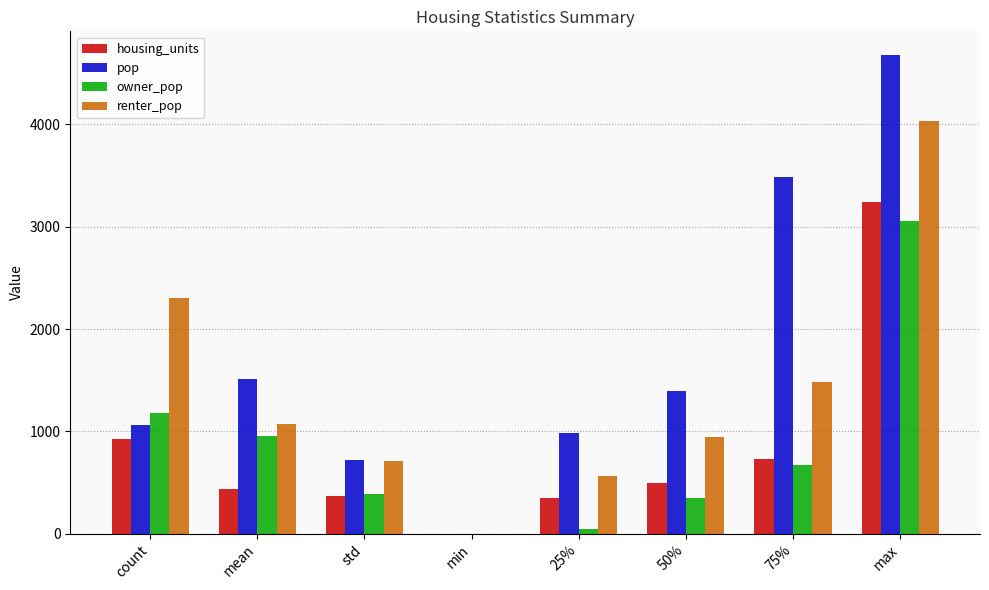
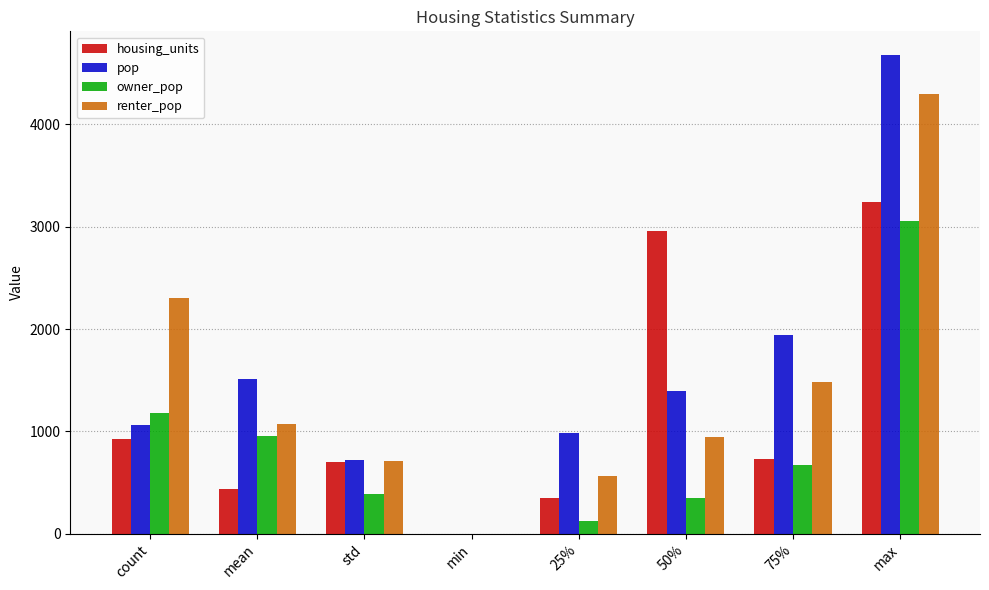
housing_units, std: 370 -> 700
owner_pop, 25%: 40 -> 120
housing_units, 50%: 500 -> 2950
pop, 75%: 3480 -> 1940
renter_pop, max: 4030 -> 4300
